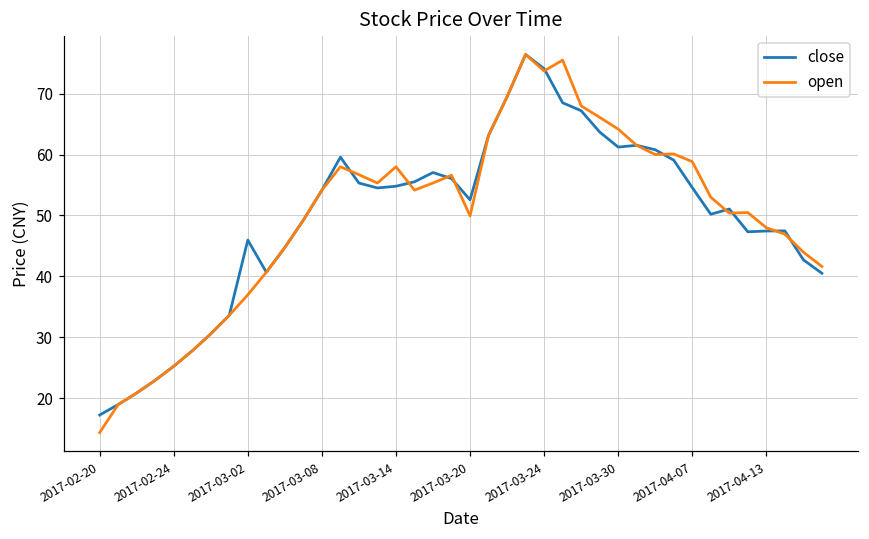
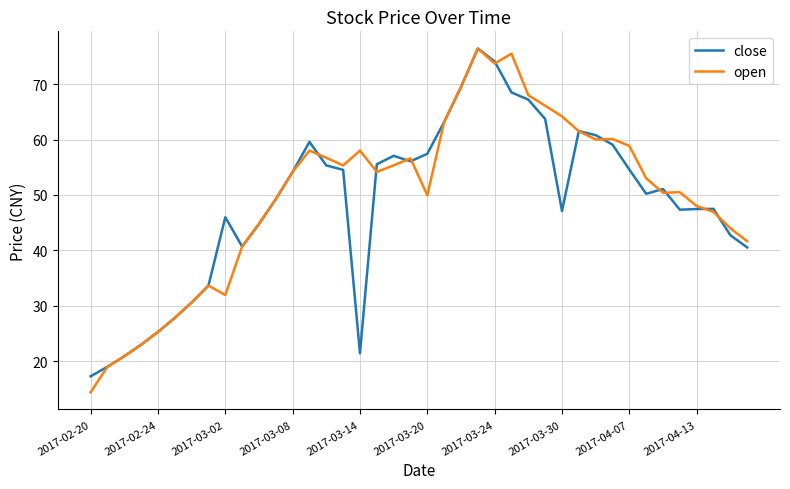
open, 2017-03-02: 37 -> 32
close, 2017-03-14: 55 -> 21
close, 2017-03-20: 53 -> 57
close, 2017-03-30: 61 -> 47
